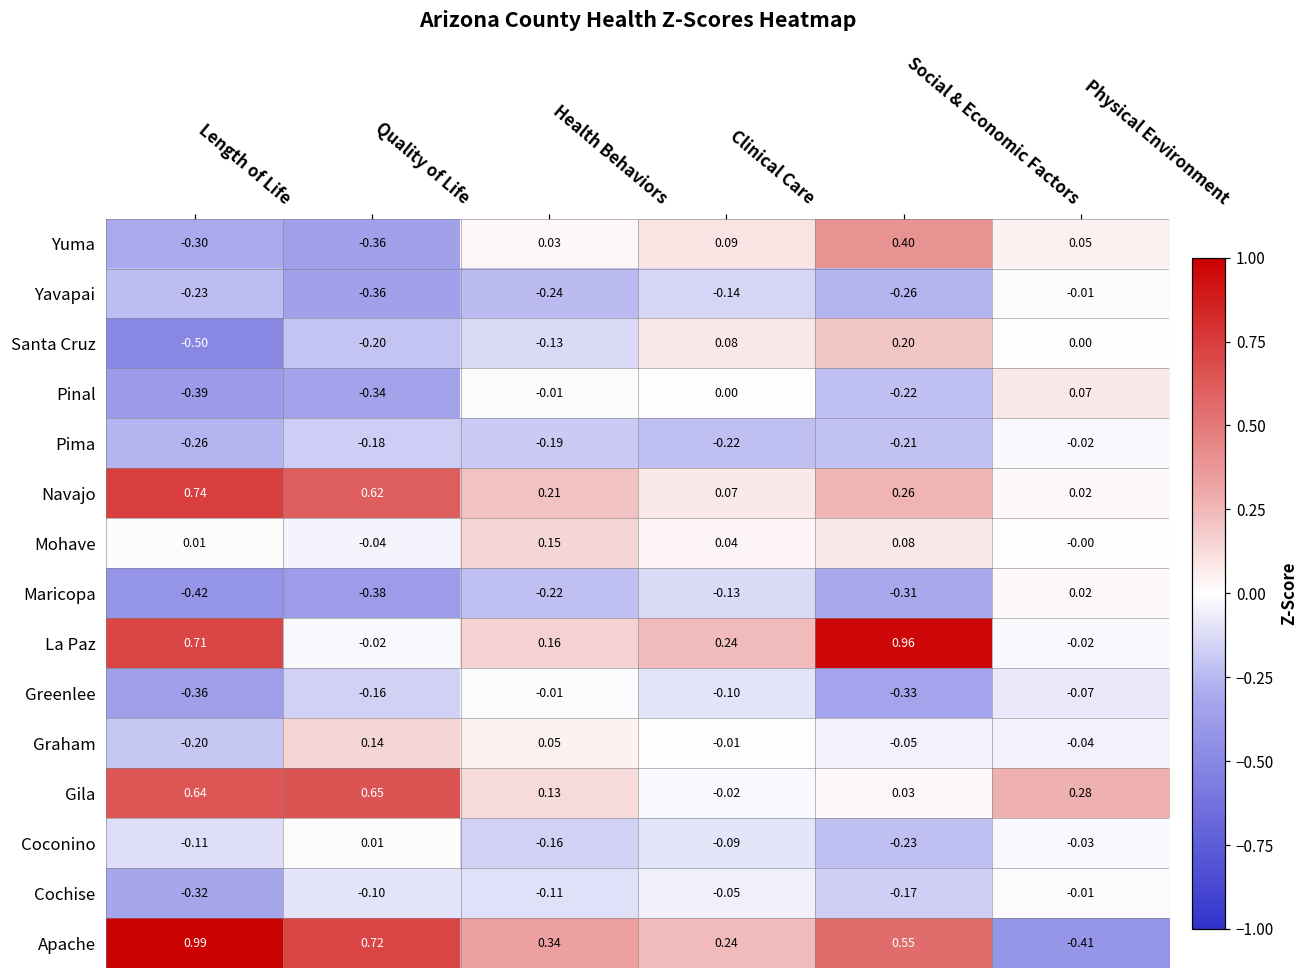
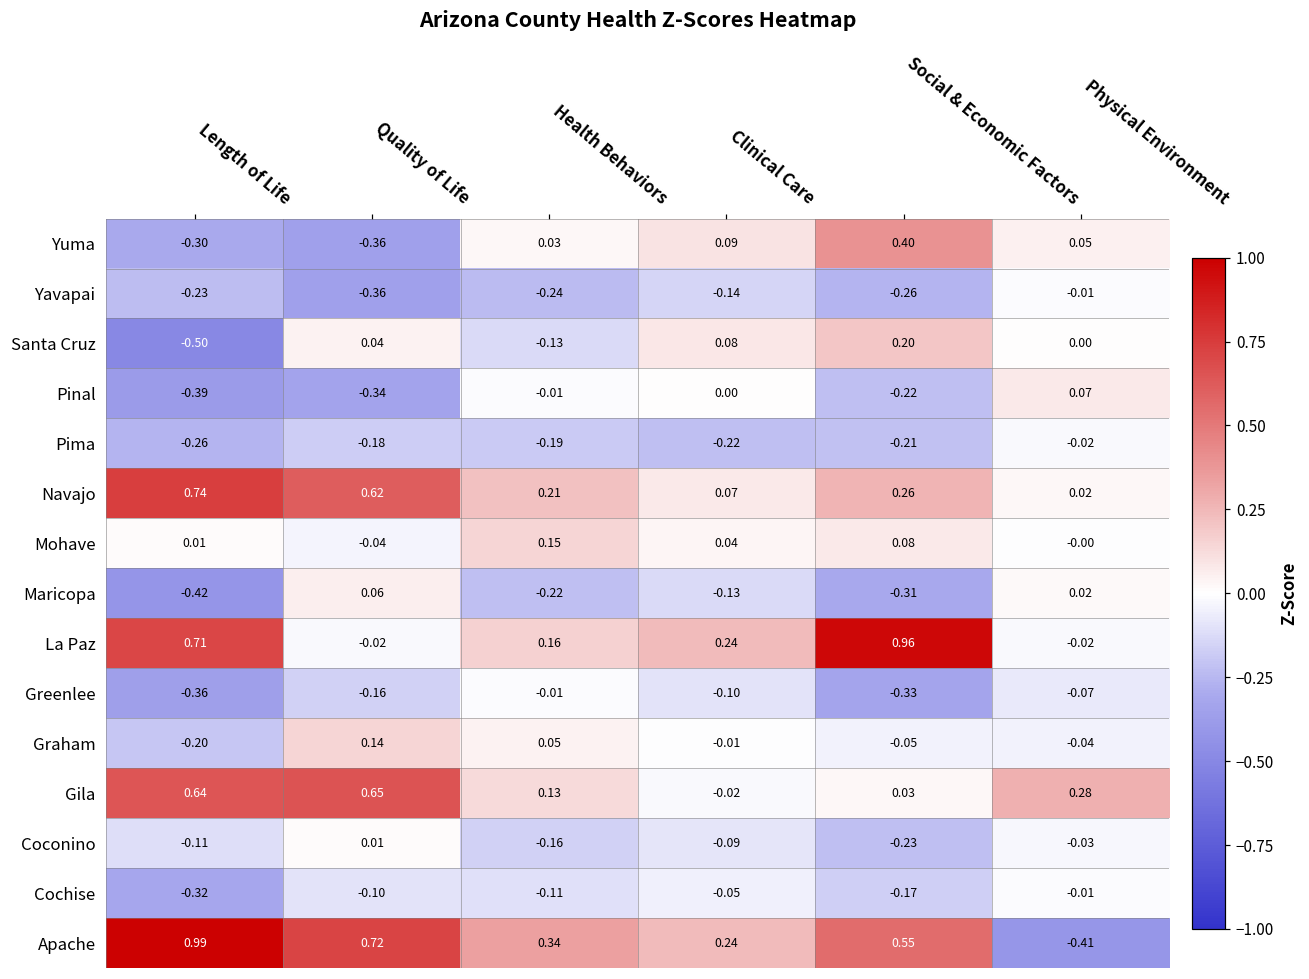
Santa Cruz, Quality of Life: -0.20 -> 0.04
Maricopa, Quality of Life: -0.38 -> 0.06
